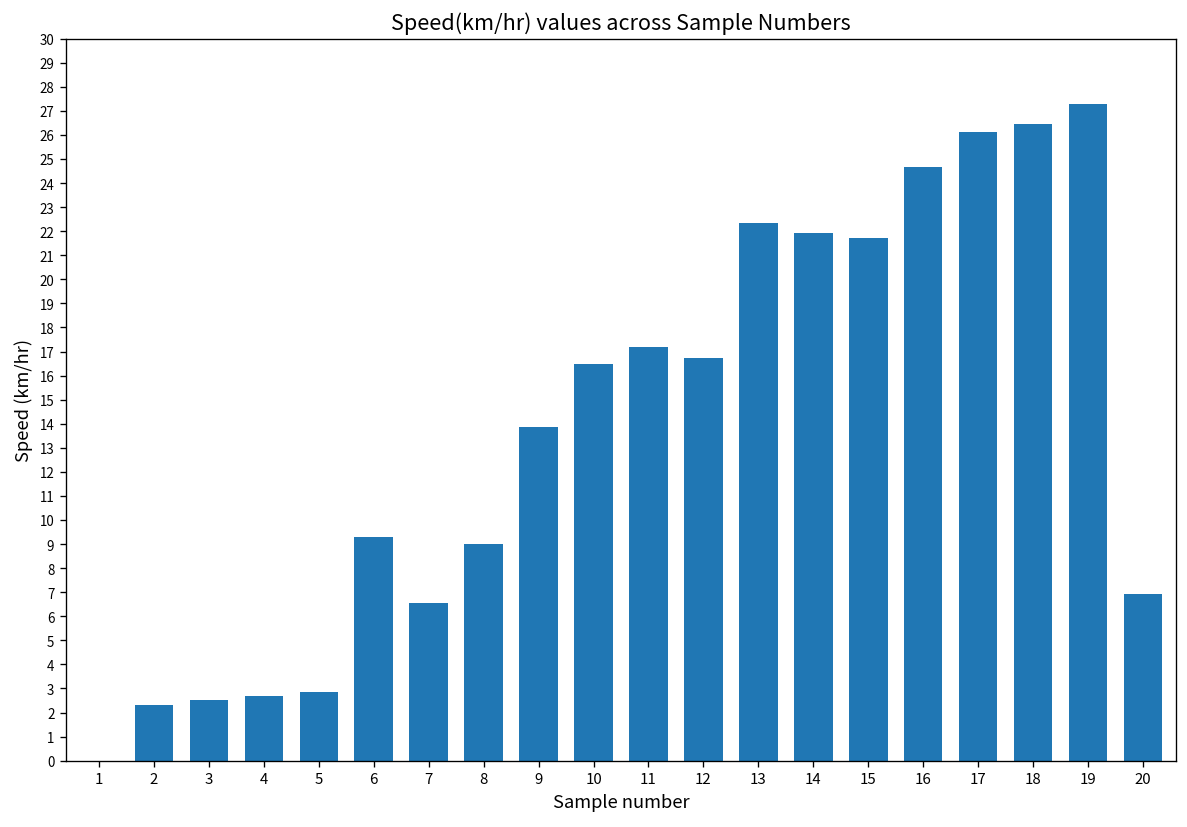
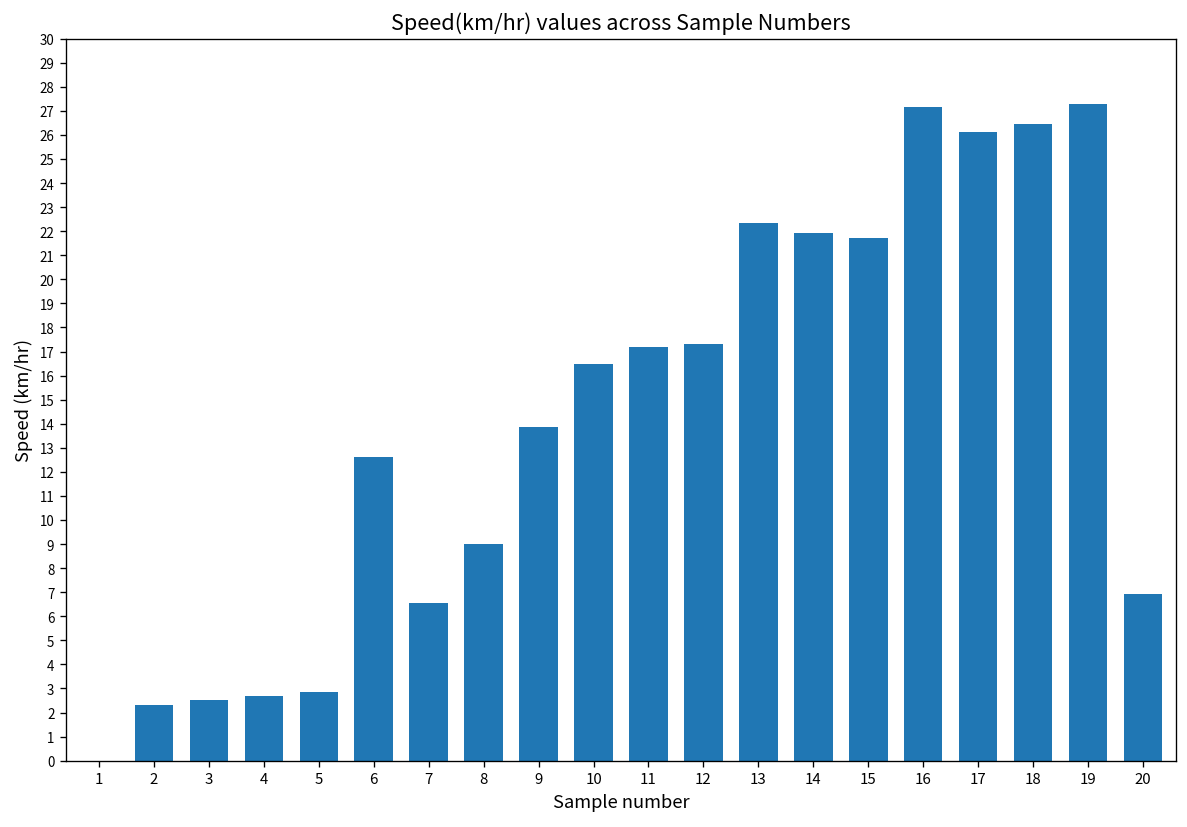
6: 9.3 -> 12.6
12: 16.7 -> 17.3
16: 24.7 -> 27.2
